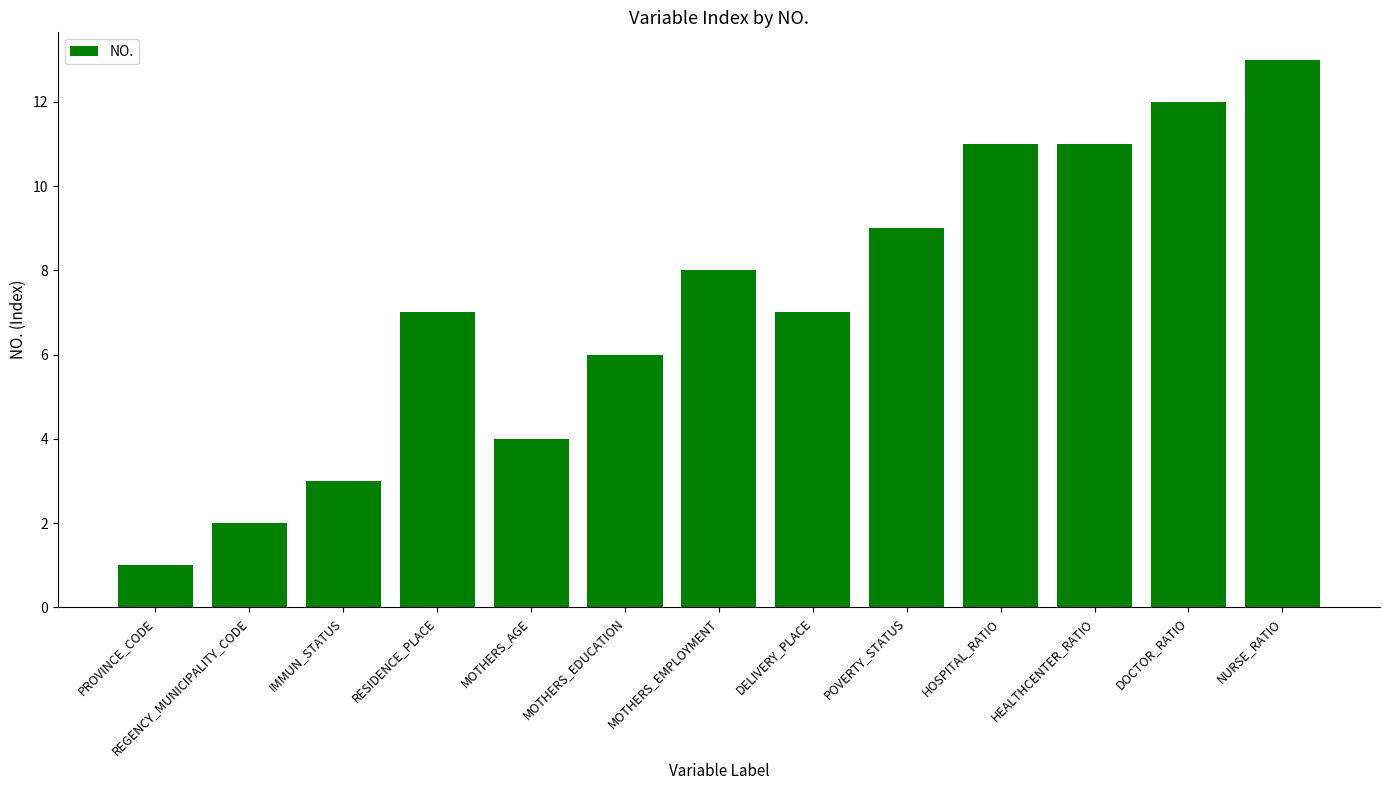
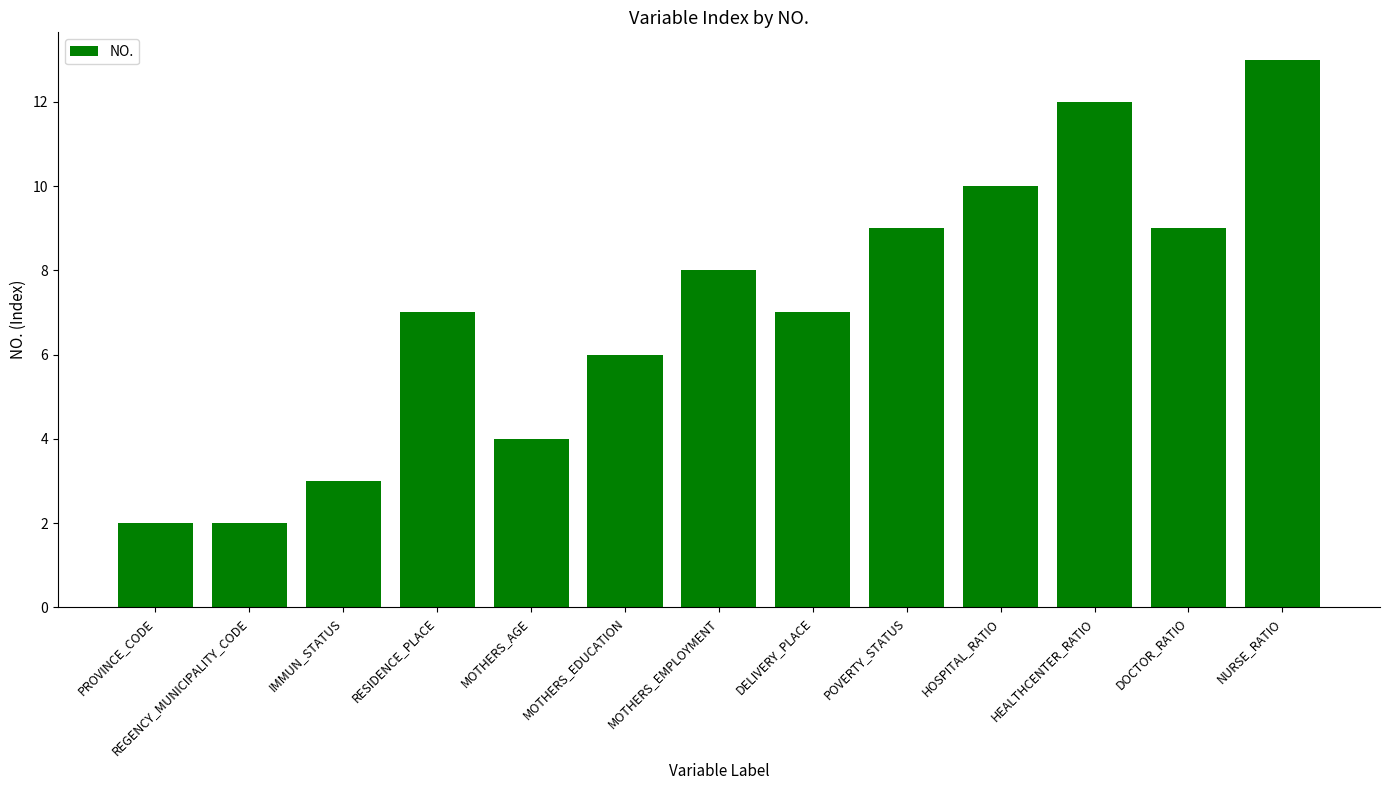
PROVINCE_CODE: 1 -> 2
HOSPITAL_RATIO: 11 -> 10
HEALTHCENTER_RATIO: 11 -> 12
DOCTOR_RATIO: 12 -> 9
